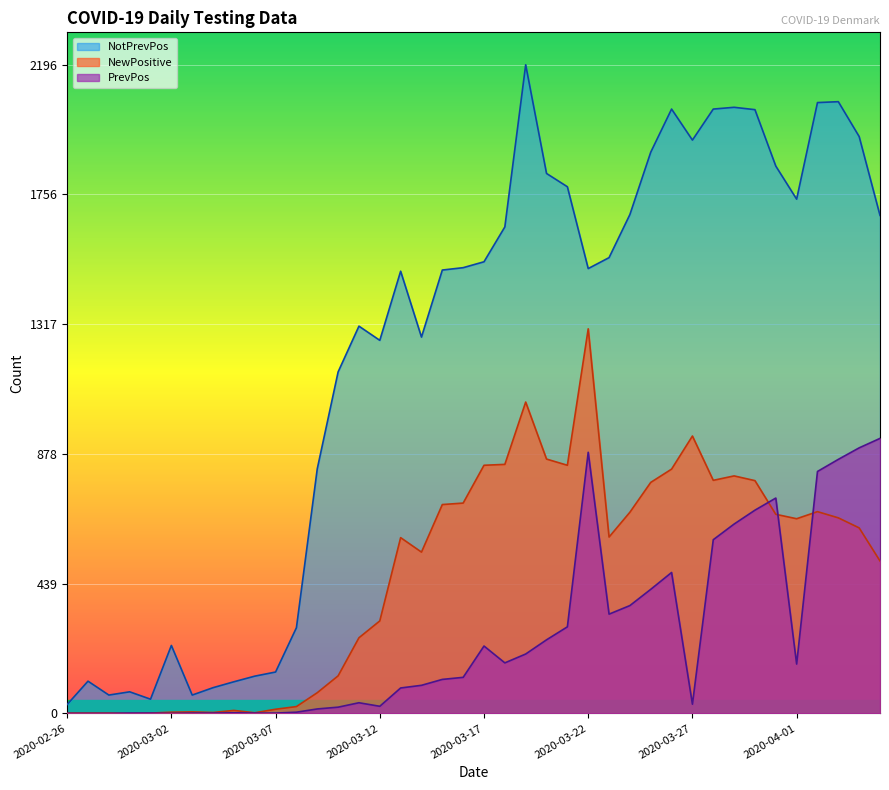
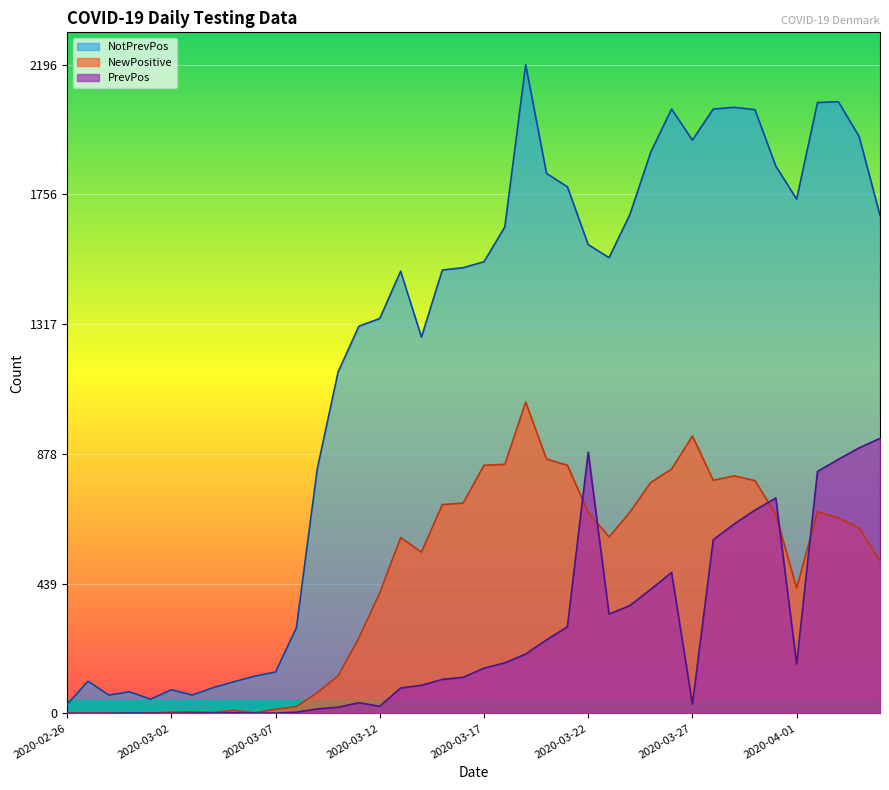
NotPrevPos, 2020-03-02: 230 -> 80
NotPrevPos, 2020-03-12: 1260 -> 1340
NewPositive, 2020-03-12: 310 -> 410
PrevPos, 2020-03-17: 230 -> 150
NotPrevPos, 2020-03-22: 1510 -> 1590
NewPositive, 2020-03-22: 1300 -> 680
NewPositive, 2020-04-01: 660 -> 420
